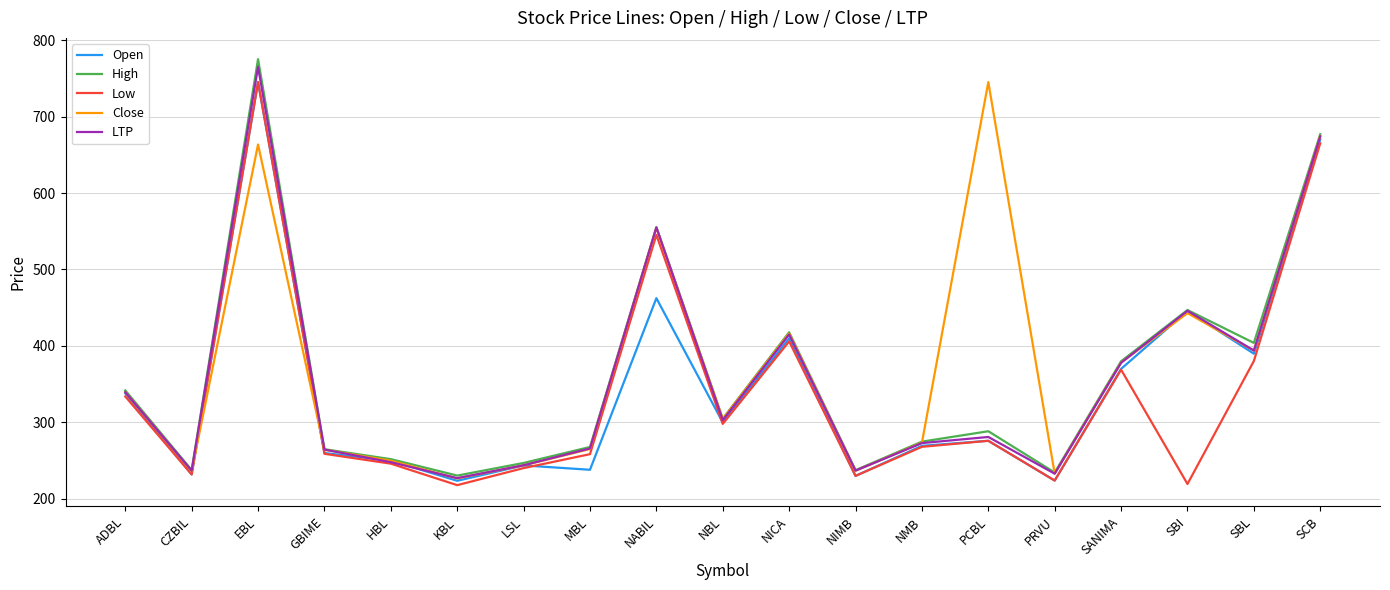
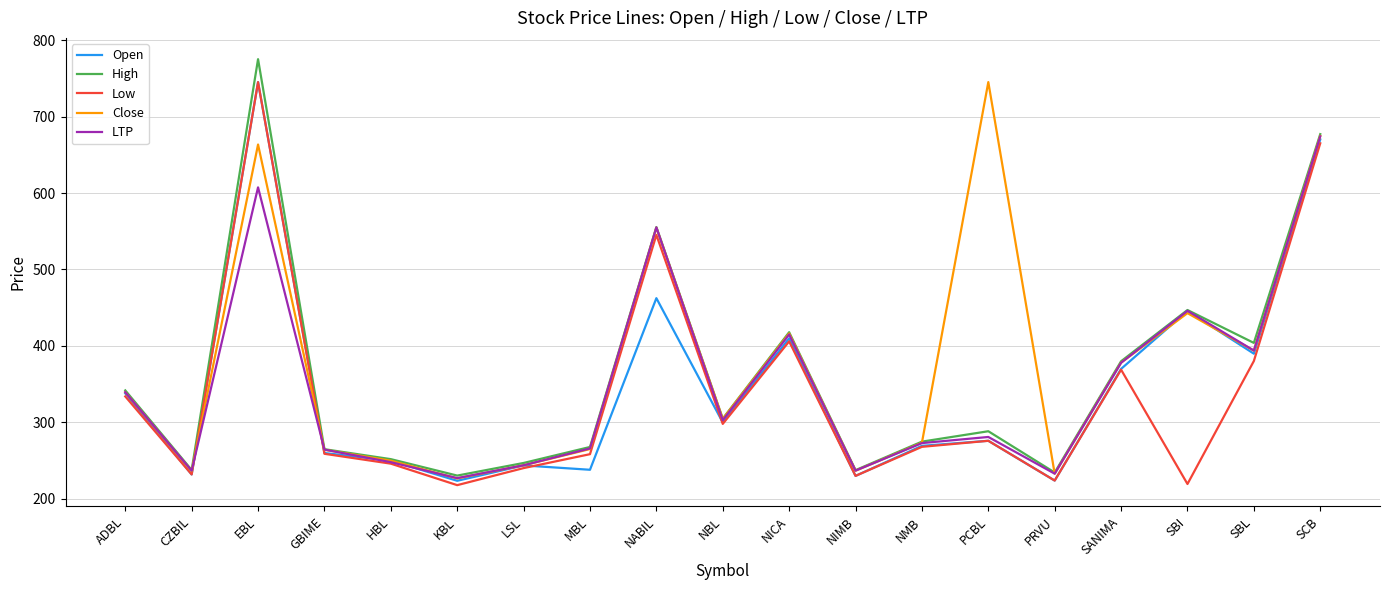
LTP, EBL: 770 -> 610
